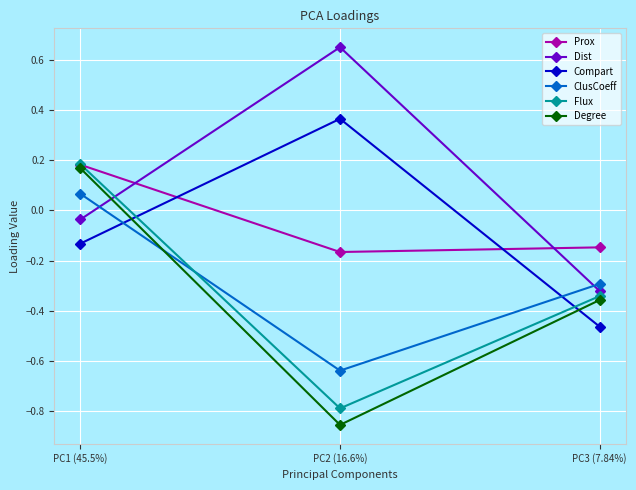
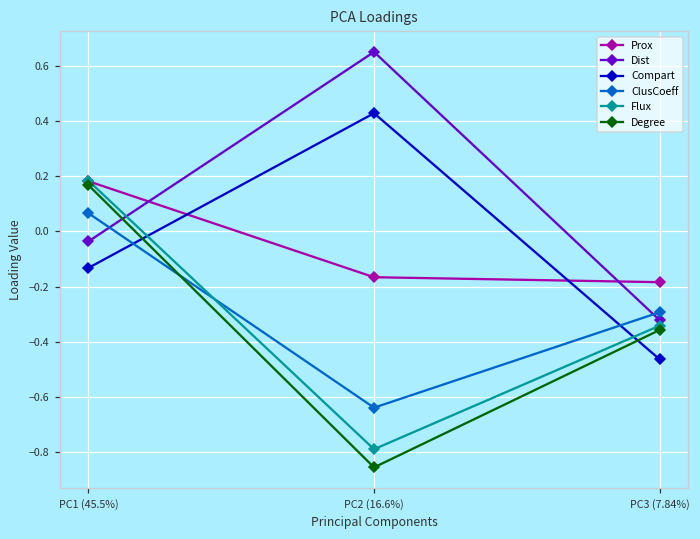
Compart, PC2 (16.6%): 0.36 -> 0.43
Prox, PC3 (7.84%): -0.15 -> -0.18
